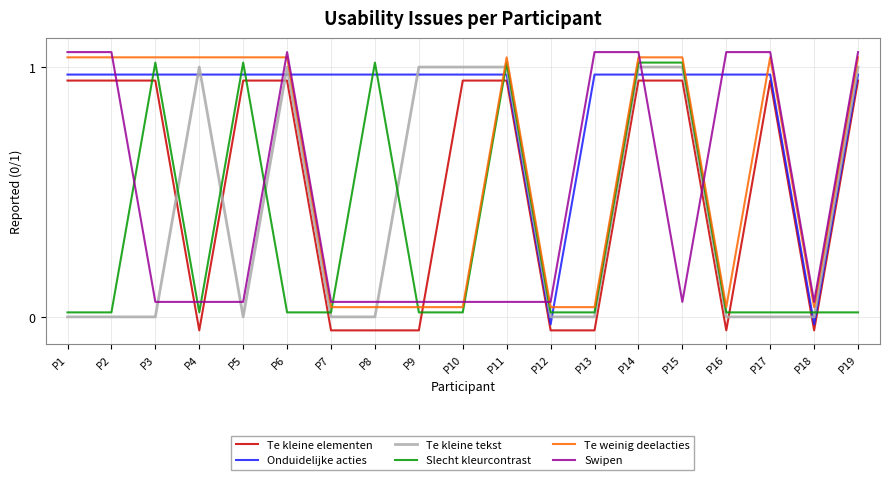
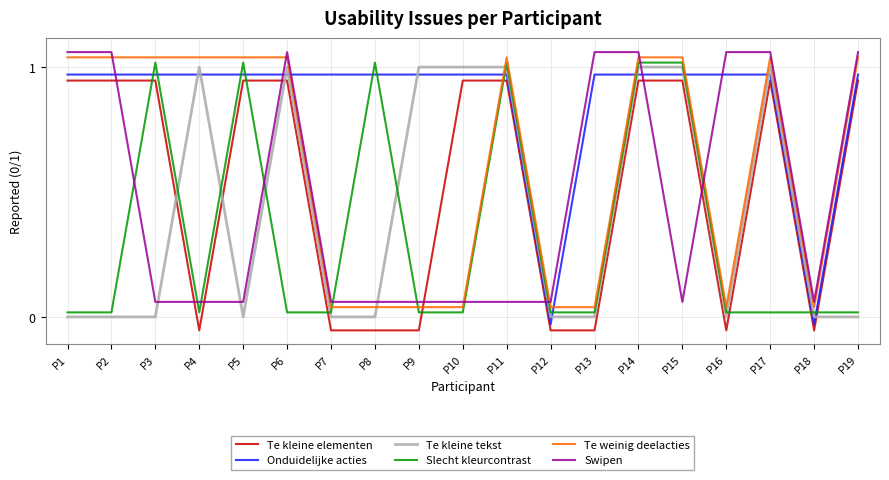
Te kleine tekst, P17: 0 -> 1
Te kleine tekst, P19: 1 -> 0
